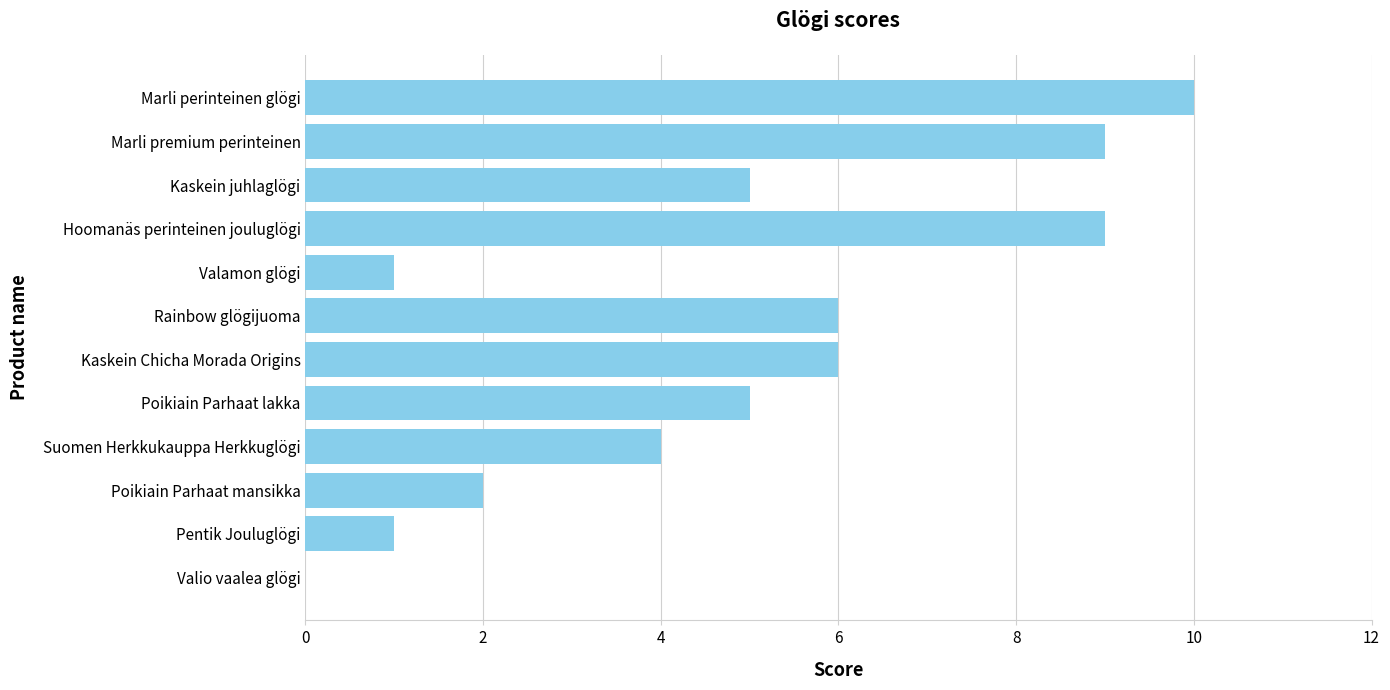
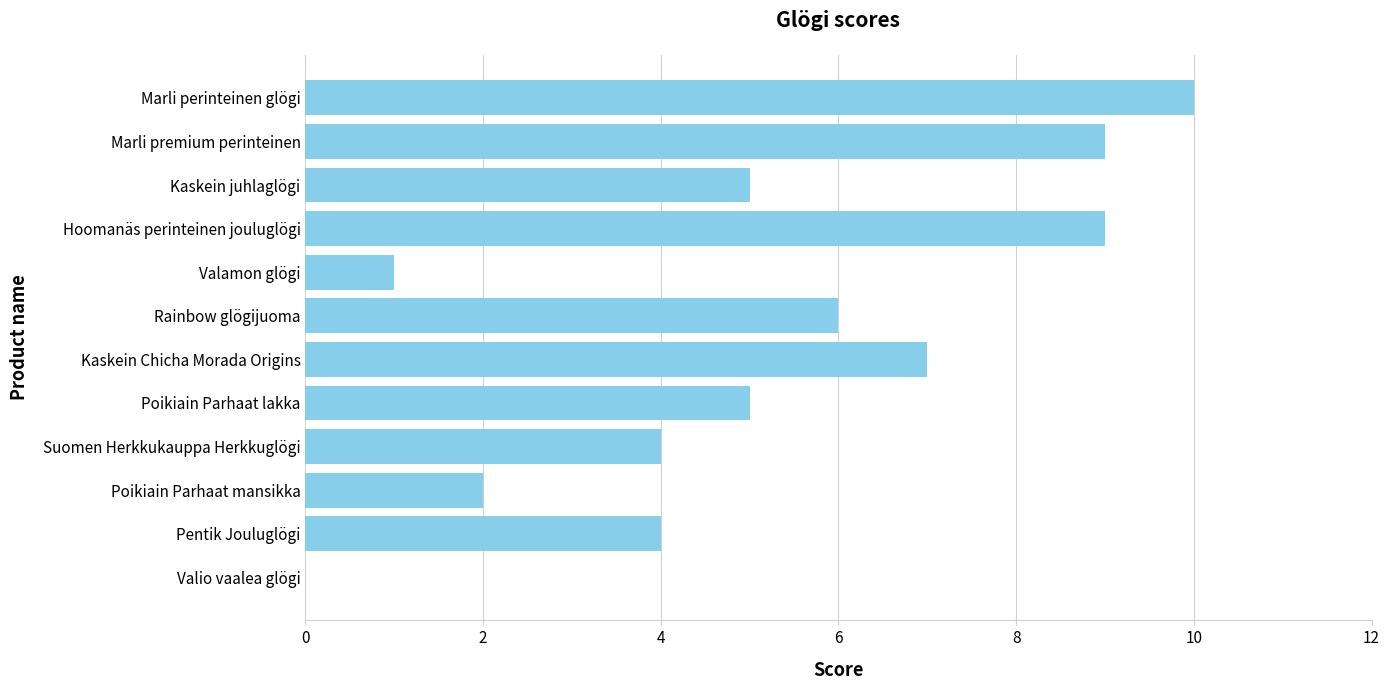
Kaskein Chicha Morada Origins: 6 -> 7
Pentik Jouluglögi: 1 -> 4
